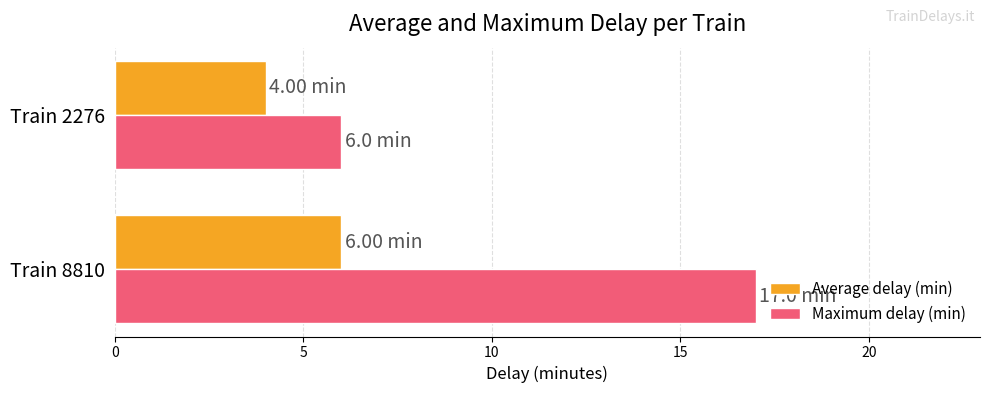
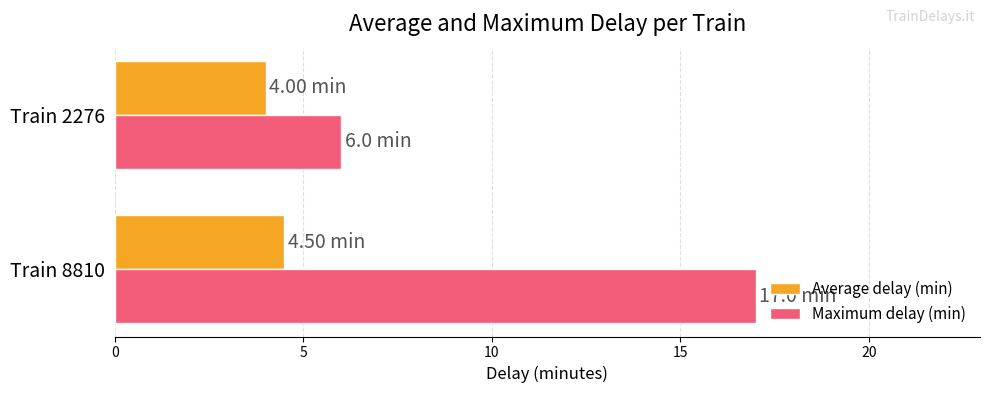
Average delay (min), Train 8810: 6.00 -> 4.50
